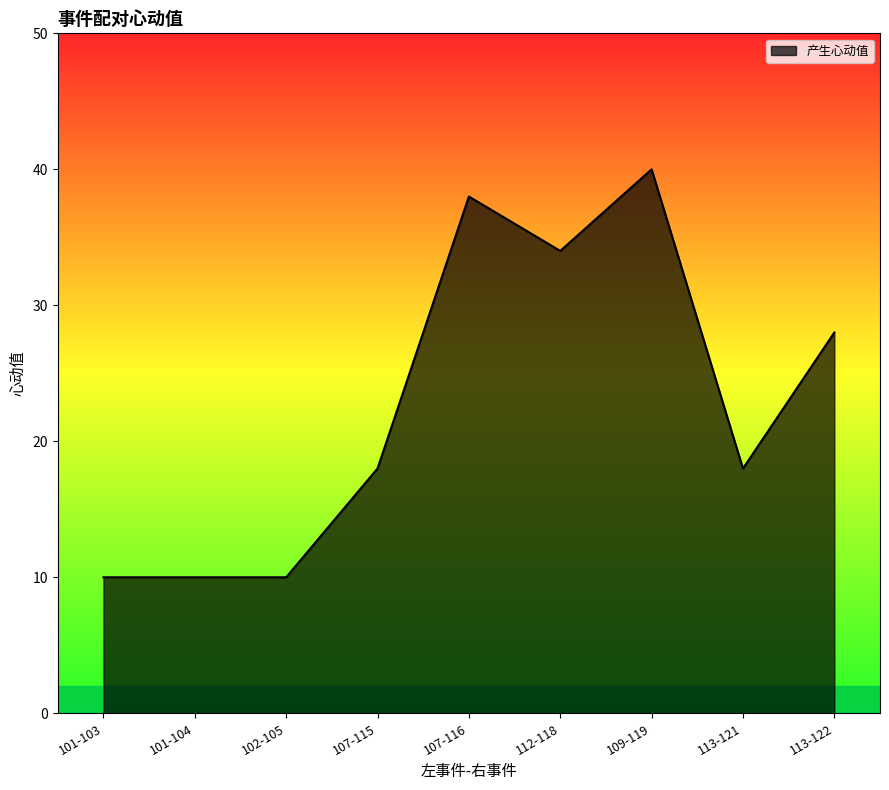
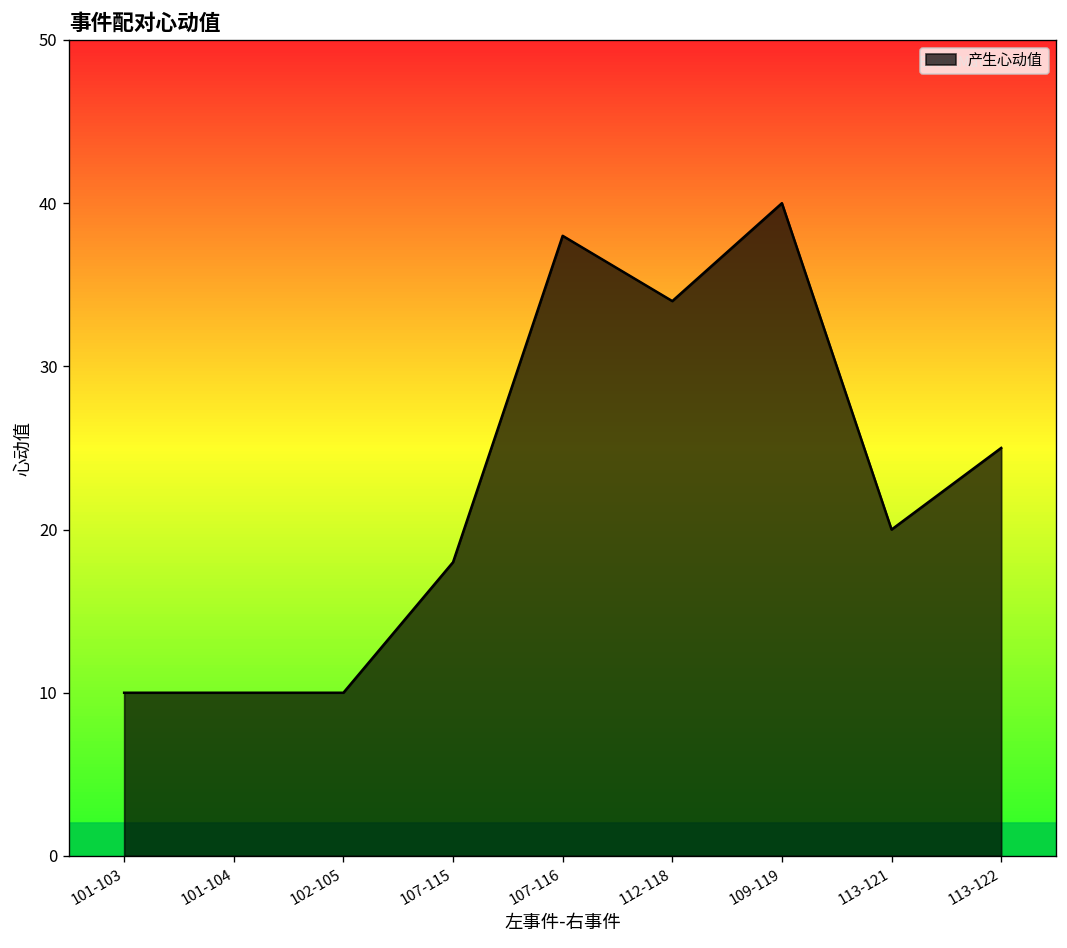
113-121: 18 -> 20
113-122: 28 -> 25
